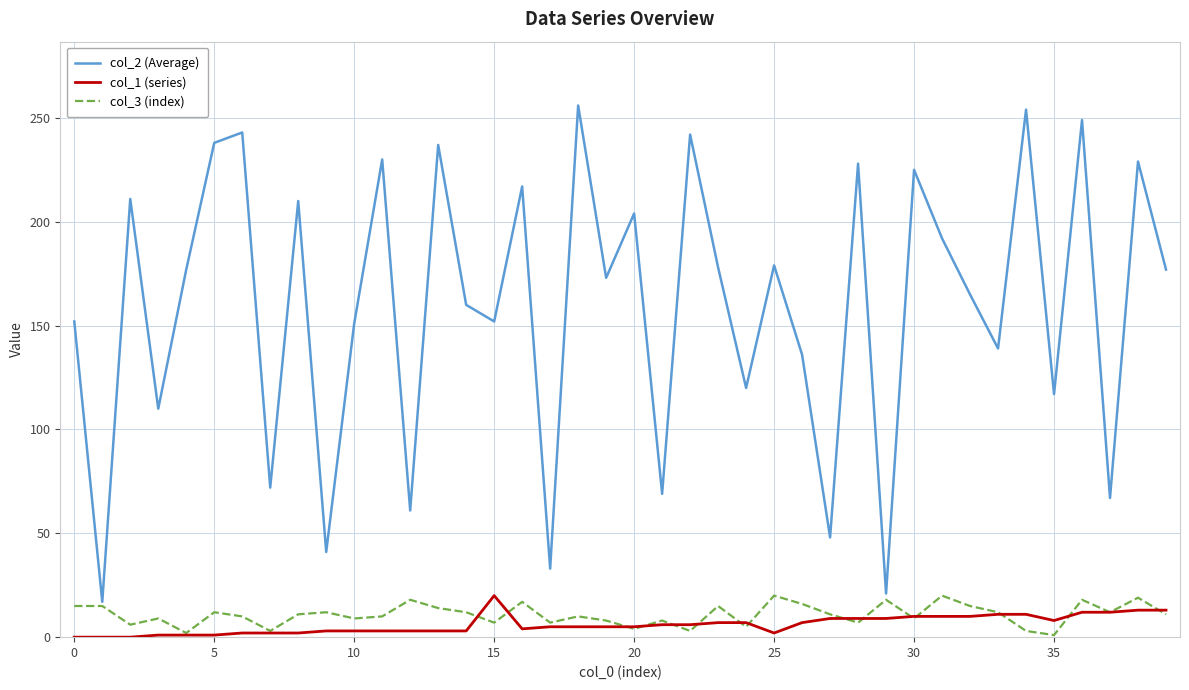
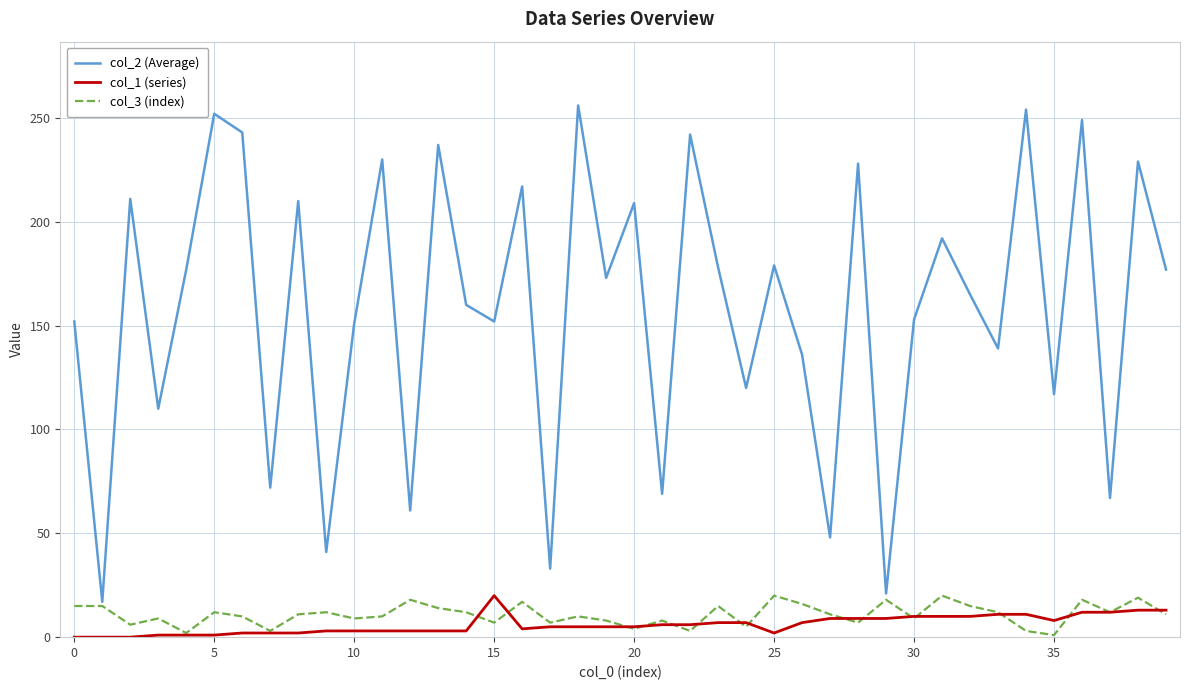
col_2 (Average), 5: 238 -> 252
col_2 (Average), 20: 204 -> 209
col_2 (Average), 30: 225 -> 153
